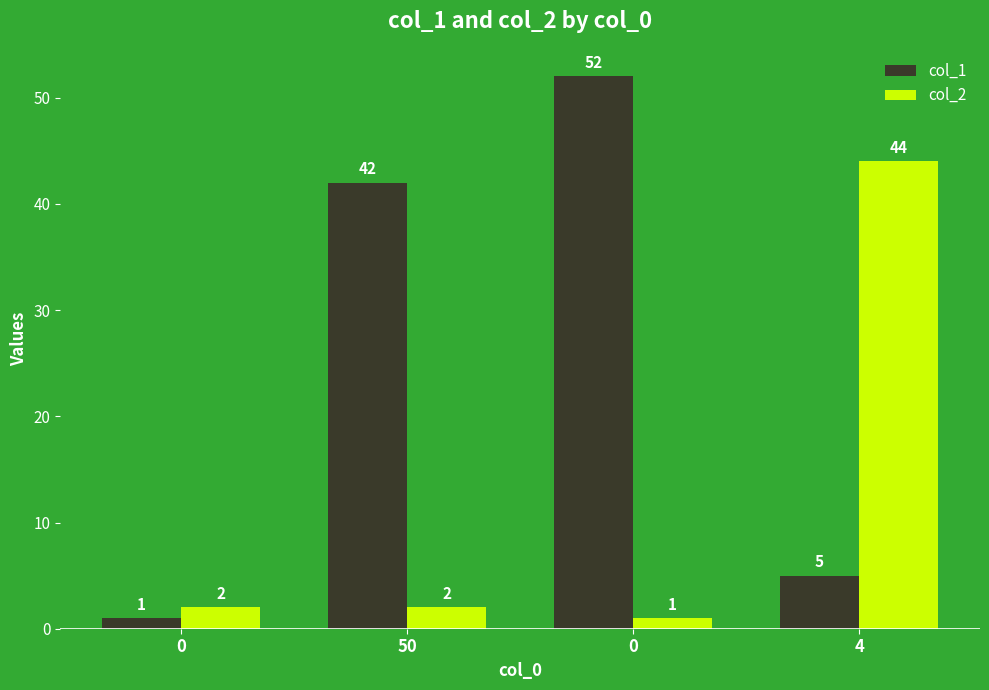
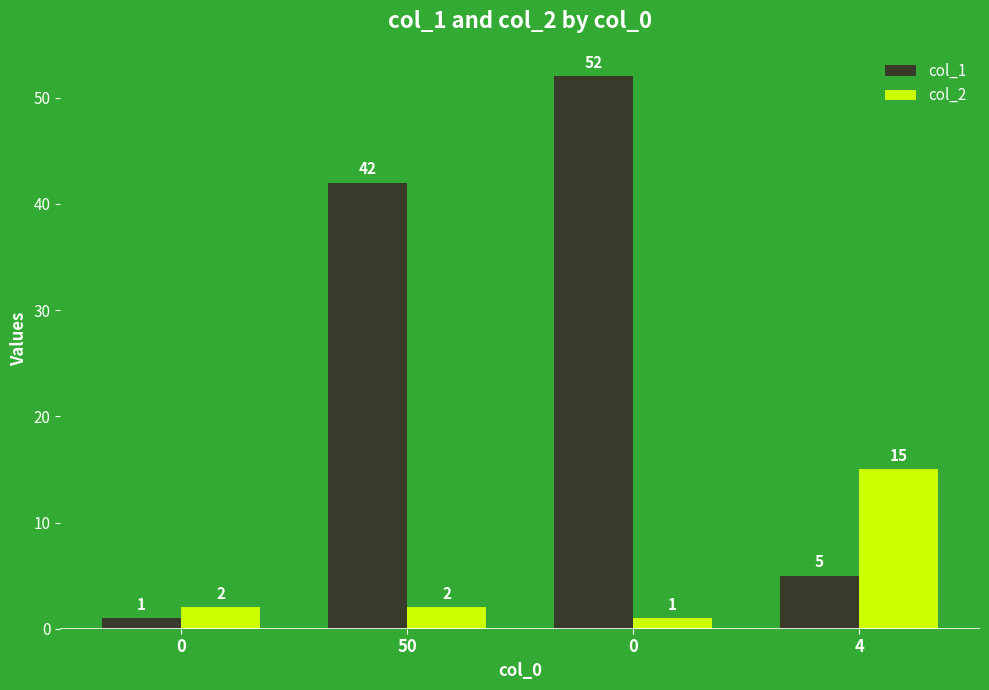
col_2, 4: 44 -> 15
